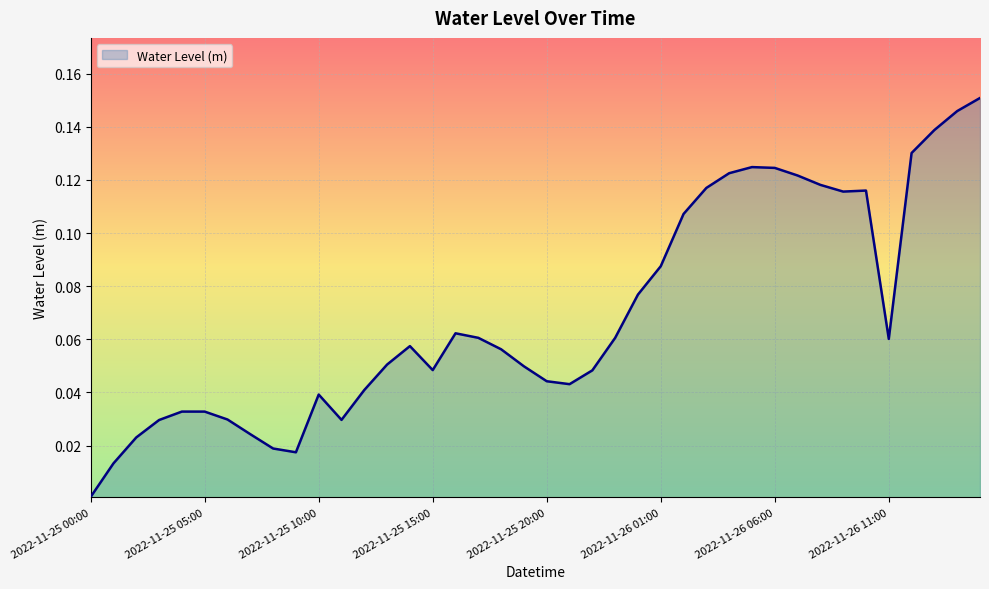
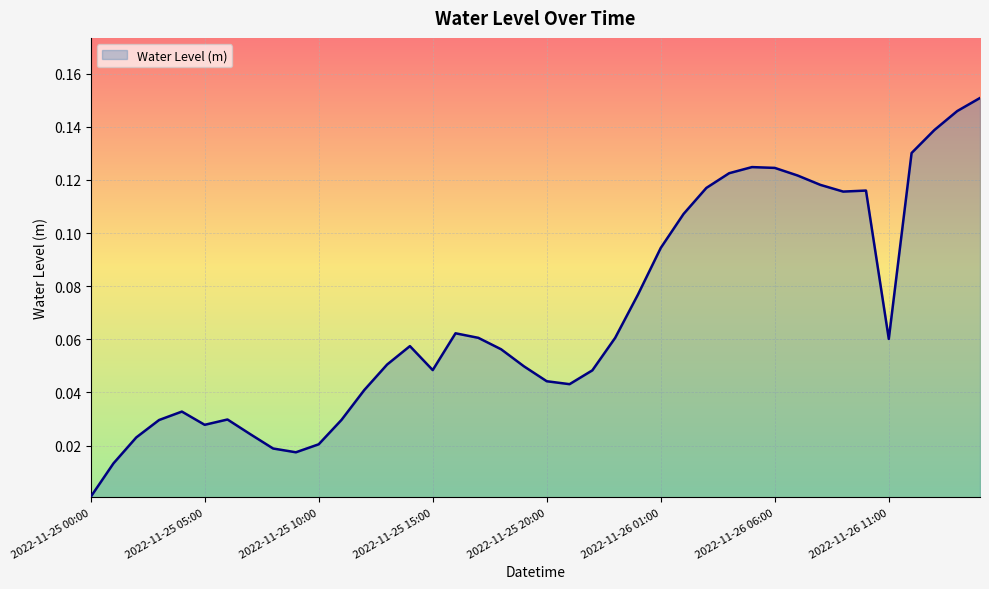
2022-11-25 05:00: 0.033 -> 0.028
2022-11-25 10:00: 0.039 -> 0.020
2022-11-26 01:00: 0.088 -> 0.094
